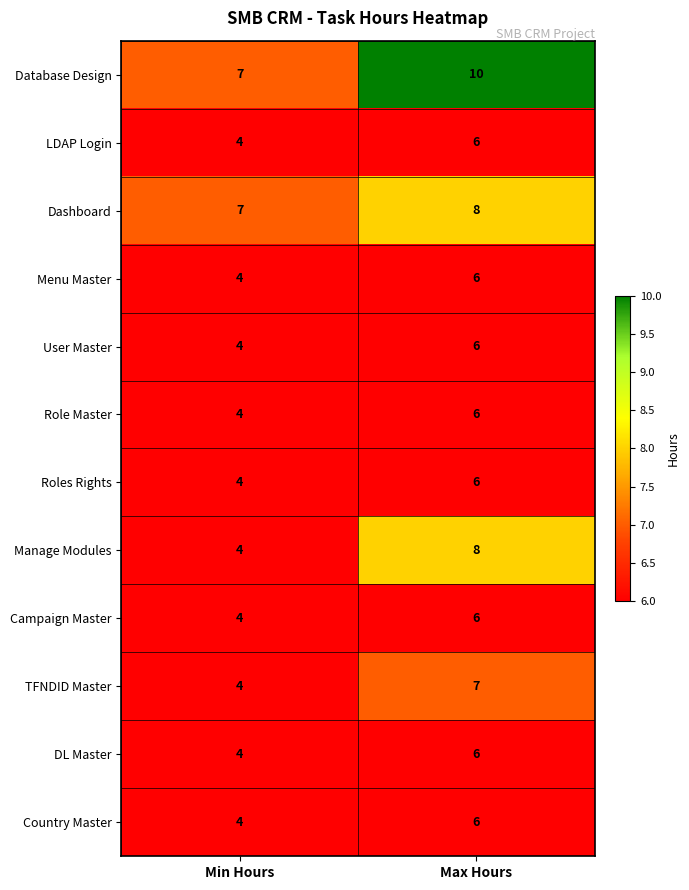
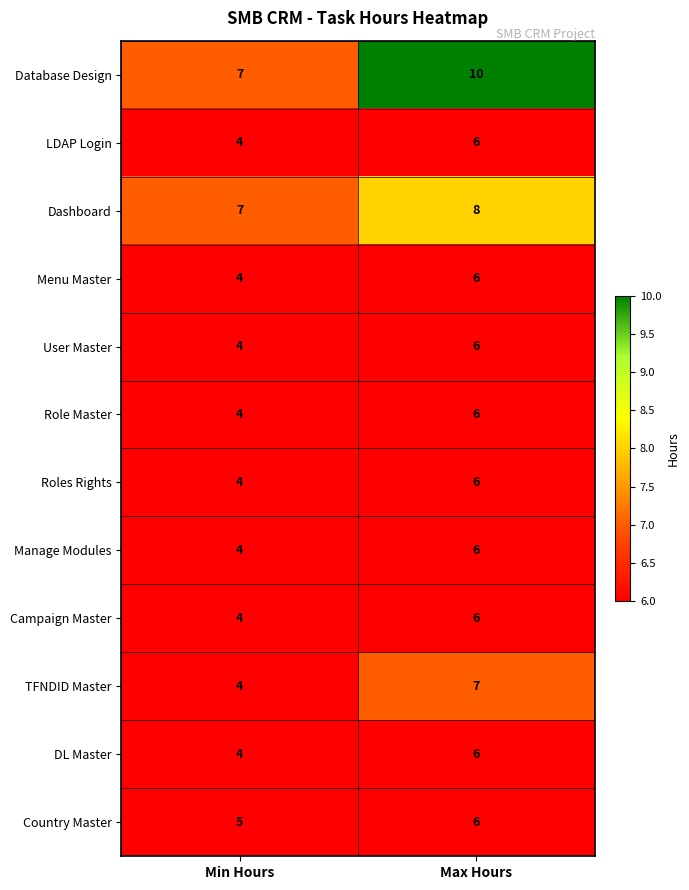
Manage Modules, Max Hours: 8 -> 6
Country Master, Min Hours: 4 -> 5
